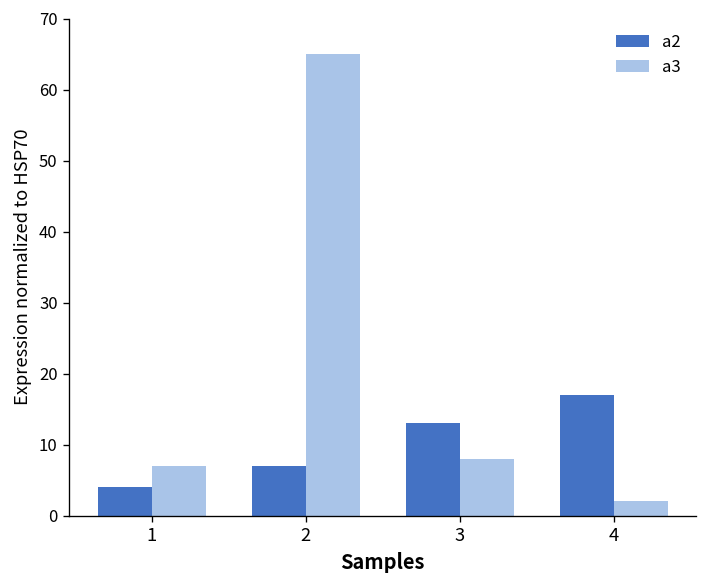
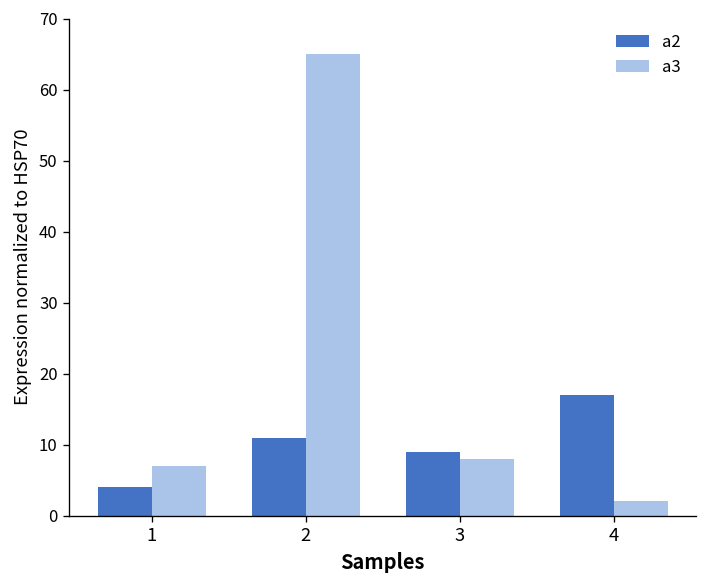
a2, 2: 7 -> 11
a2, 3: 13 -> 9
